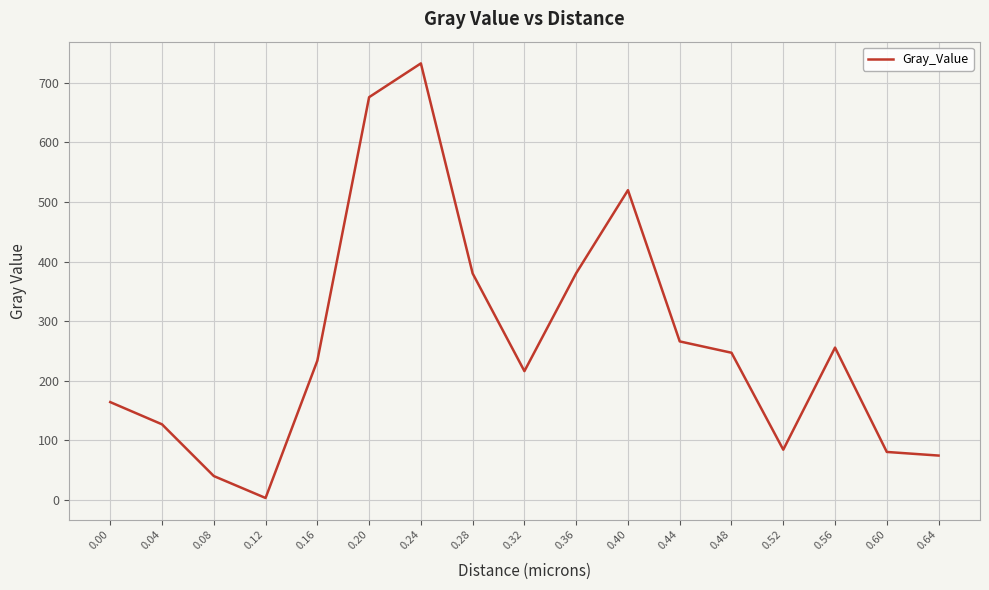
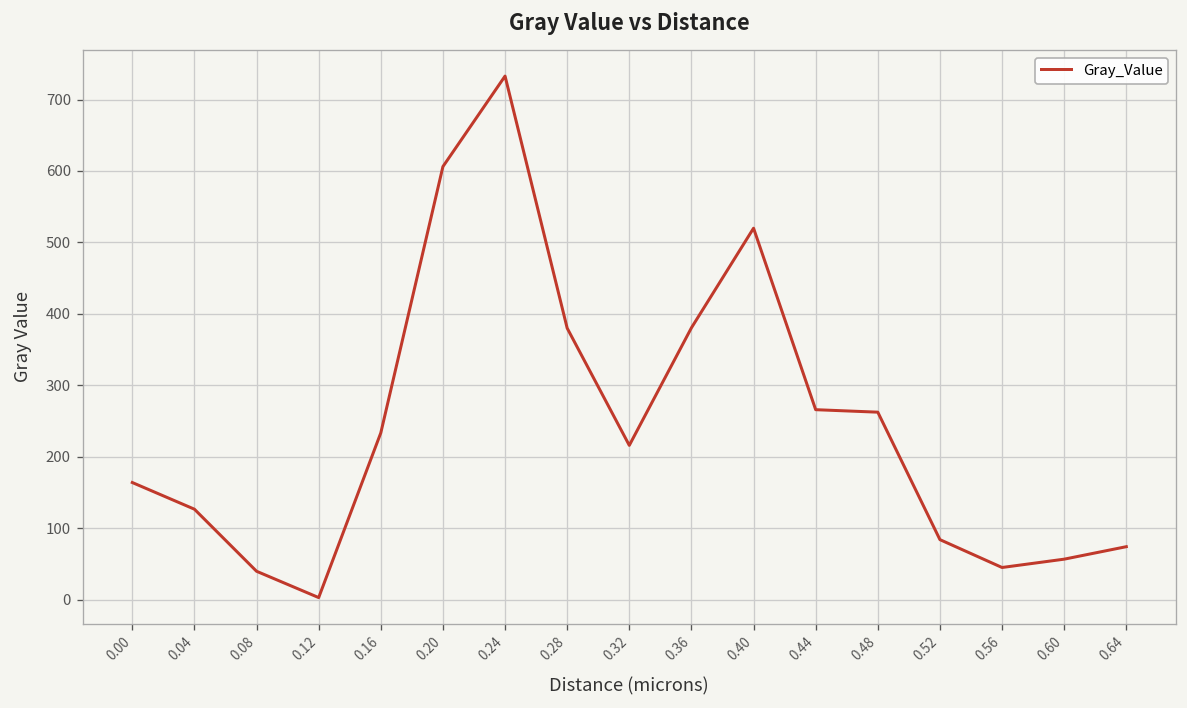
0.20: 680 -> 610
0.48: 250 -> 260
0.56: 260 -> 50
0.60: 80 -> 60
